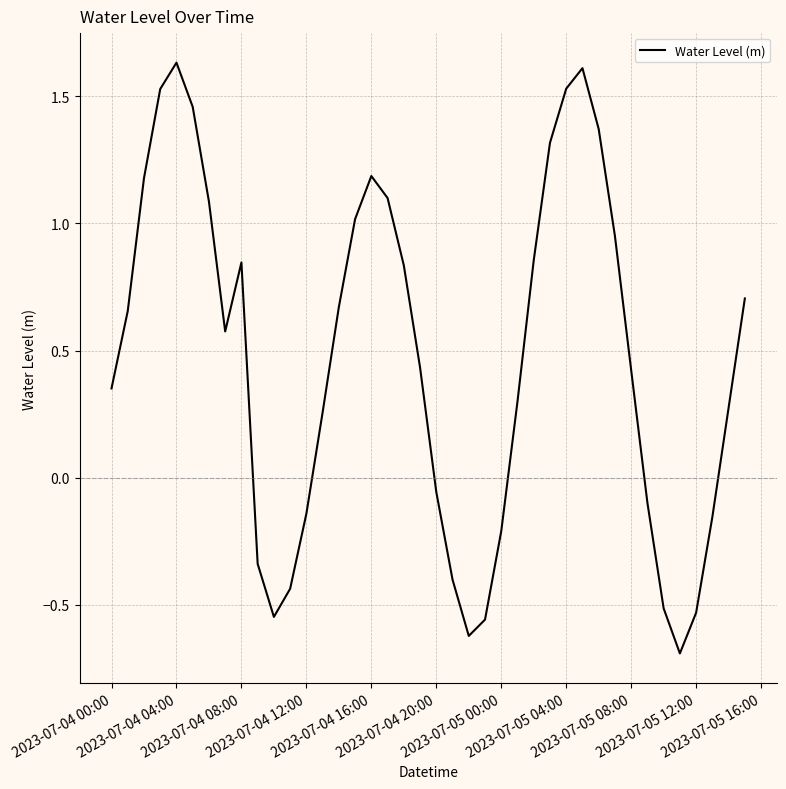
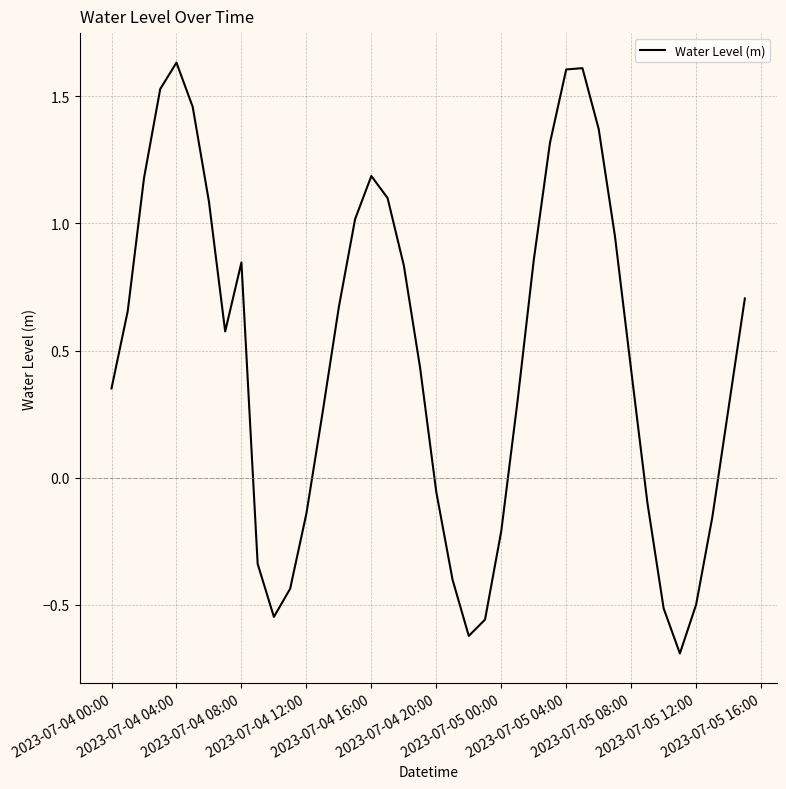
2023-07-05 04:00: 1.53 -> 1.61
2023-07-05 12:00: -0.53 -> -0.50
